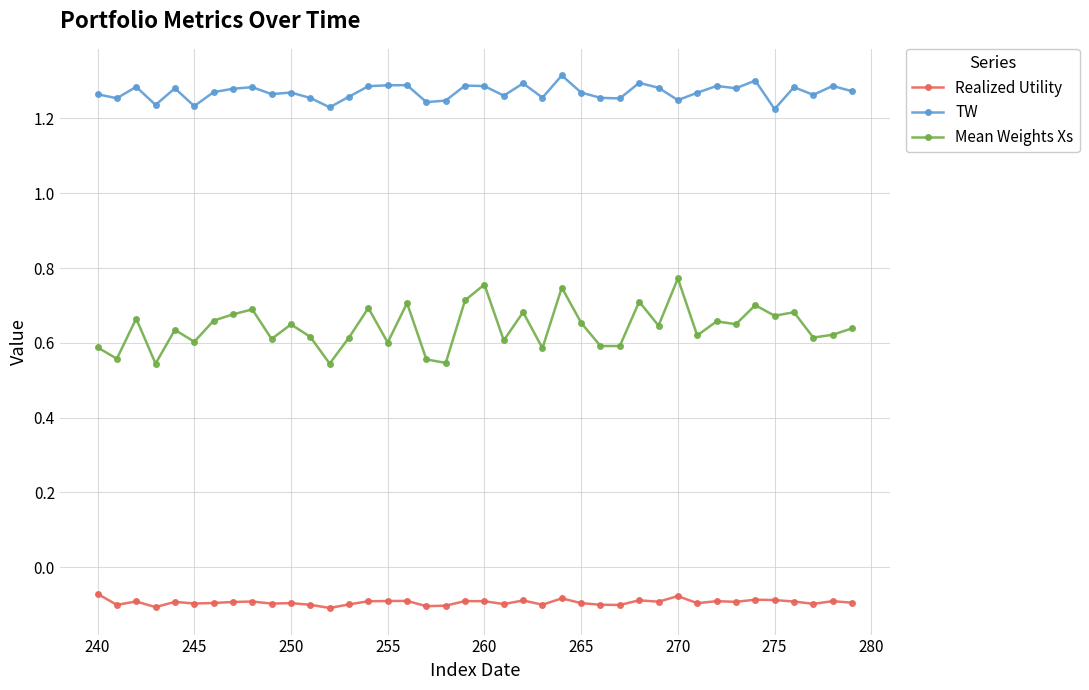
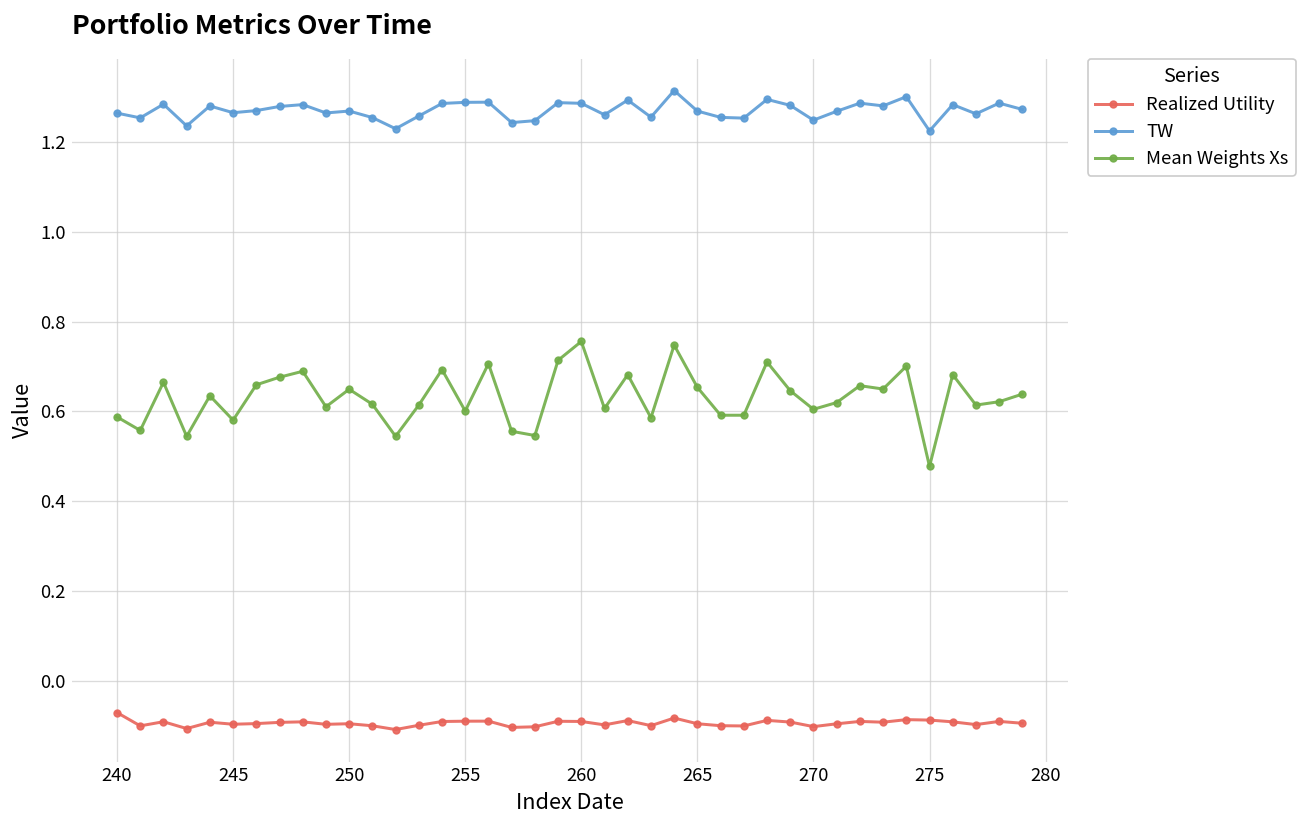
TW, 245: 1.23 -> 1.27
Mean Weights Xs, 245: 0.60 -> 0.58
Realized Utility, 270: -0.08 -> -0.10
Mean Weights Xs, 270: 0.77 -> 0.60
Mean Weights Xs, 275: 0.67 -> 0.48
